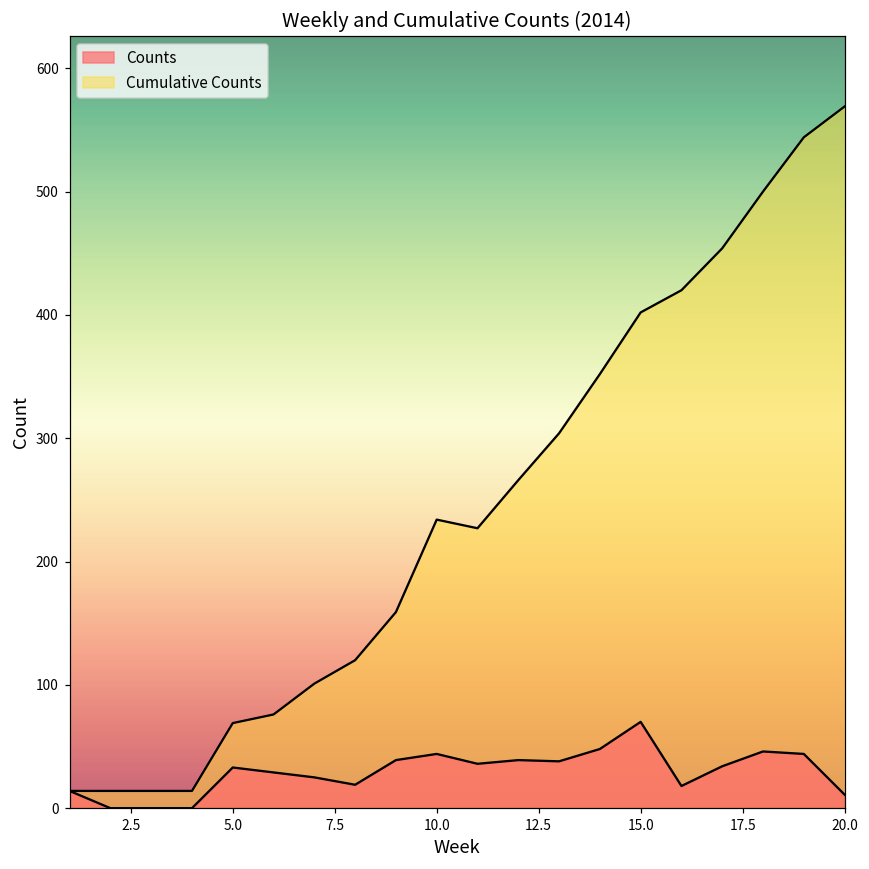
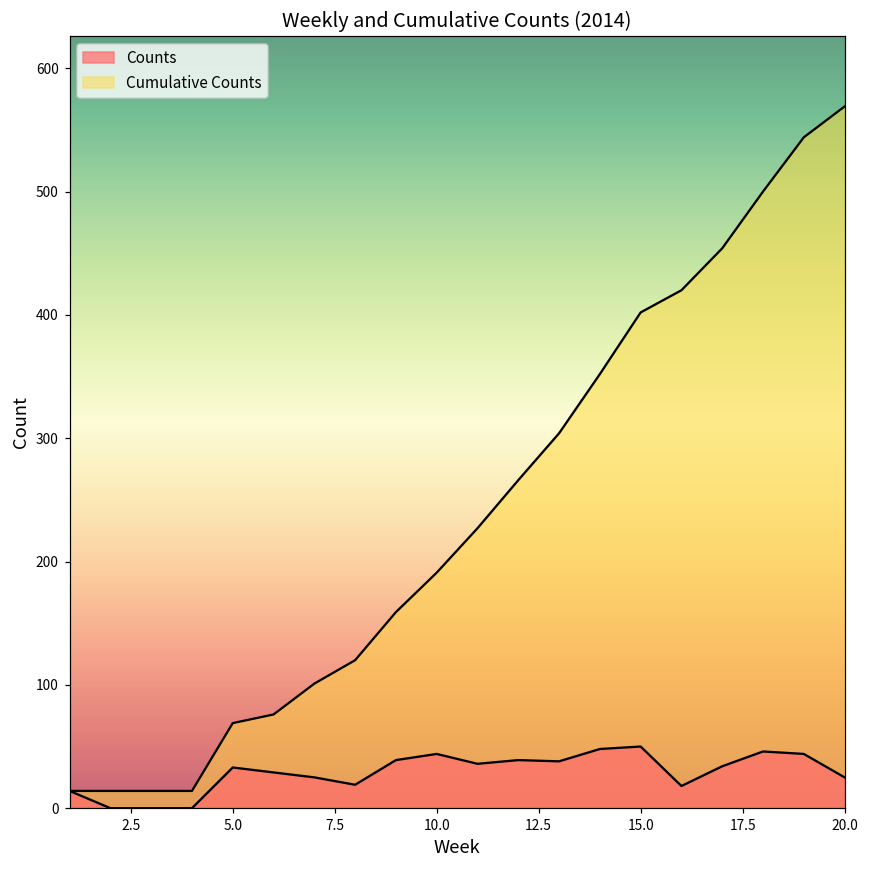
Cumulative Counts, 10.0: 234 -> 191
Counts, 15.0: 70 -> 50
Counts, 20.0: 11 -> 25
